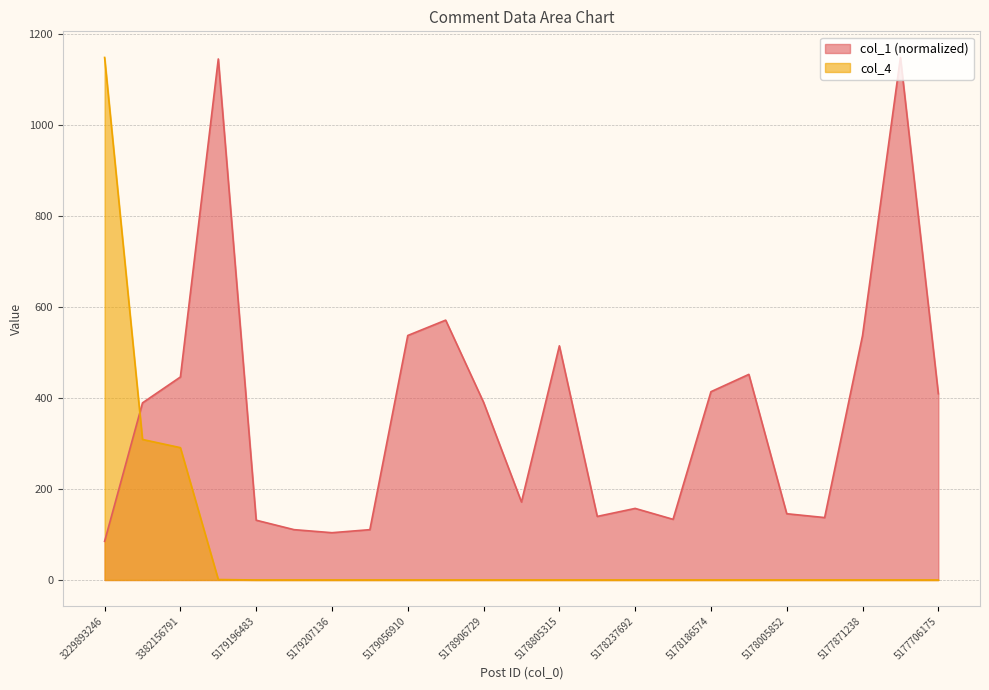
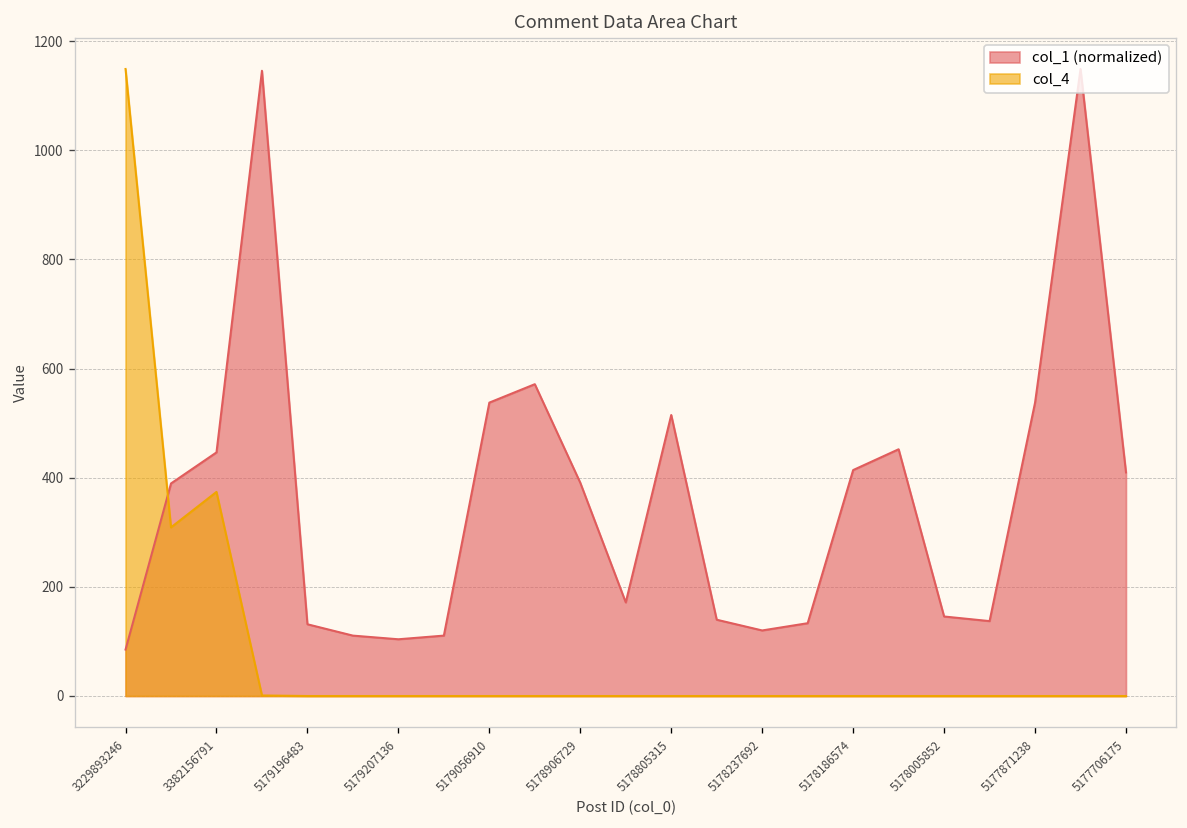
col_4, 3382156791: 290 -> 370
col_1 (normalized), 5178237692: 160 -> 120
